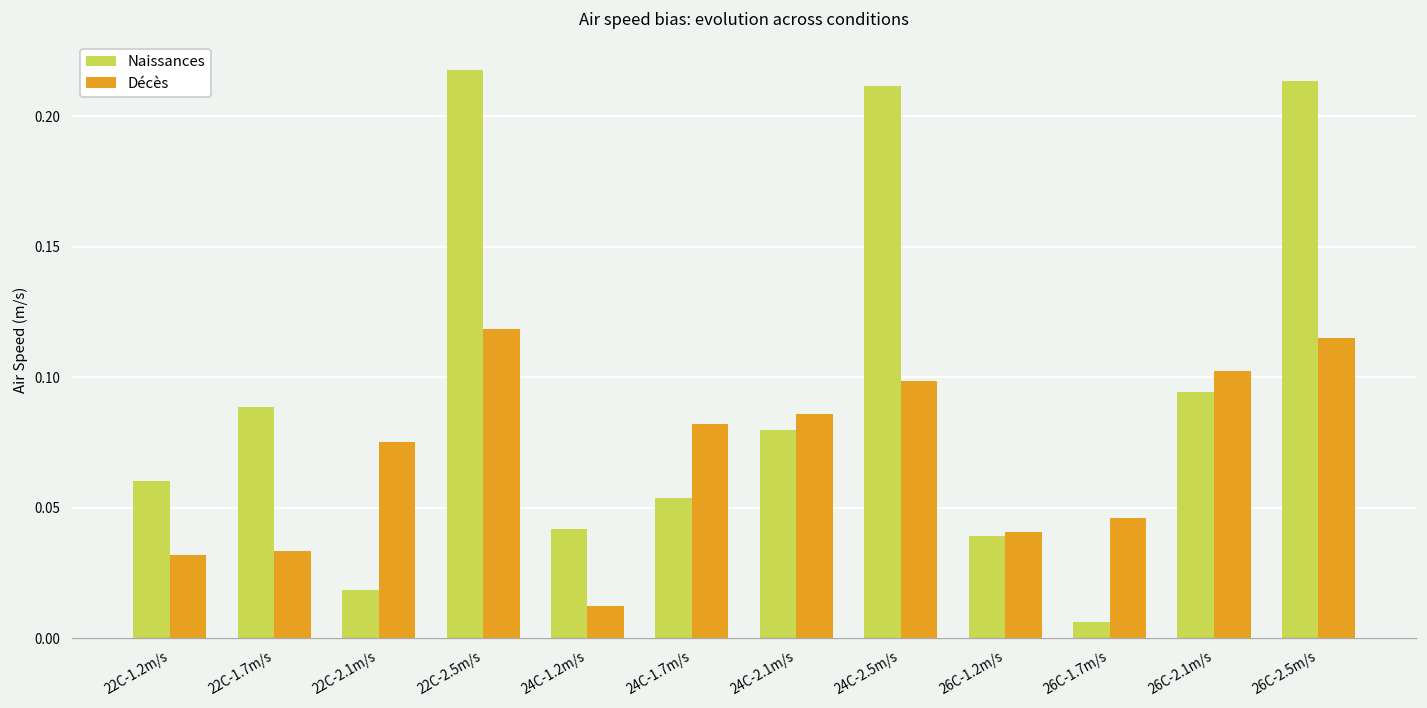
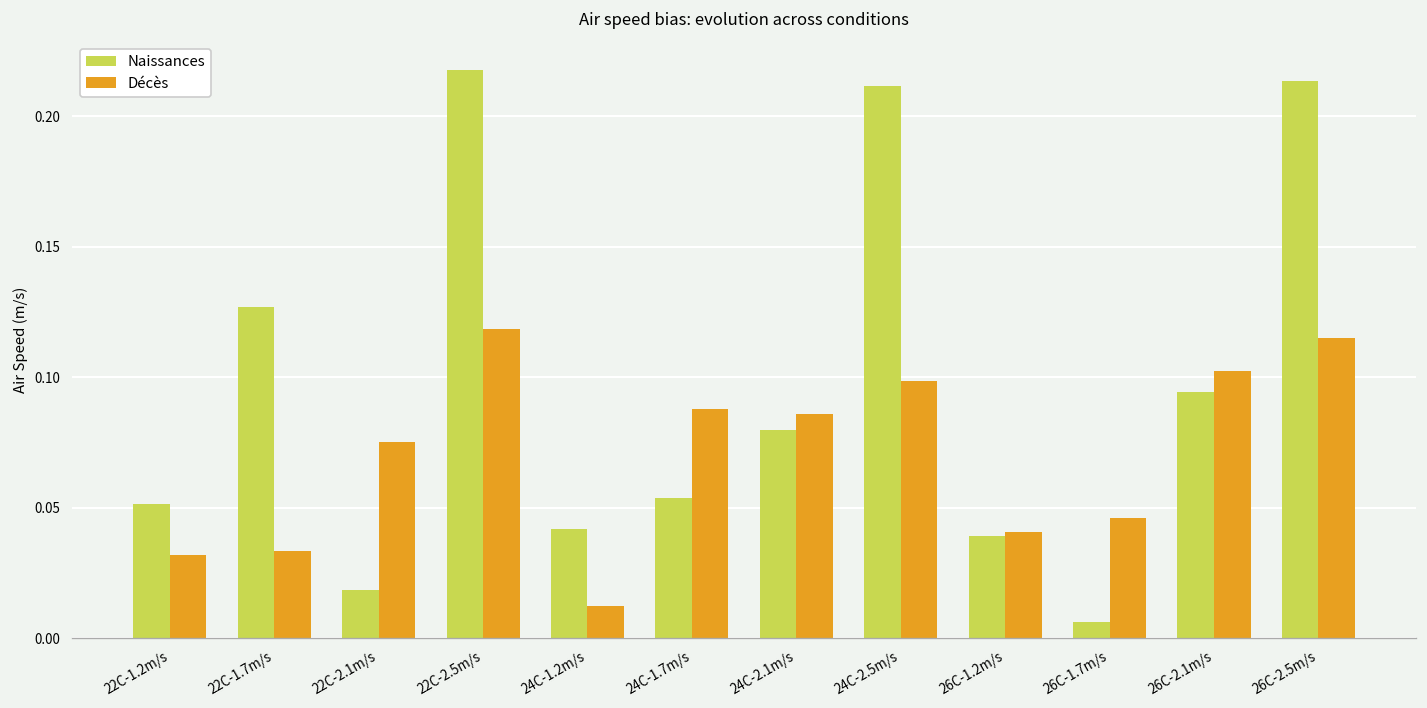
Naissances, 22C-1.2m/s: 0.060 -> 0.052
Naissances, 22C-1.7m/s: 0.089 -> 0.127
Décès, 24C-1.7m/s: 0.082 -> 0.088
